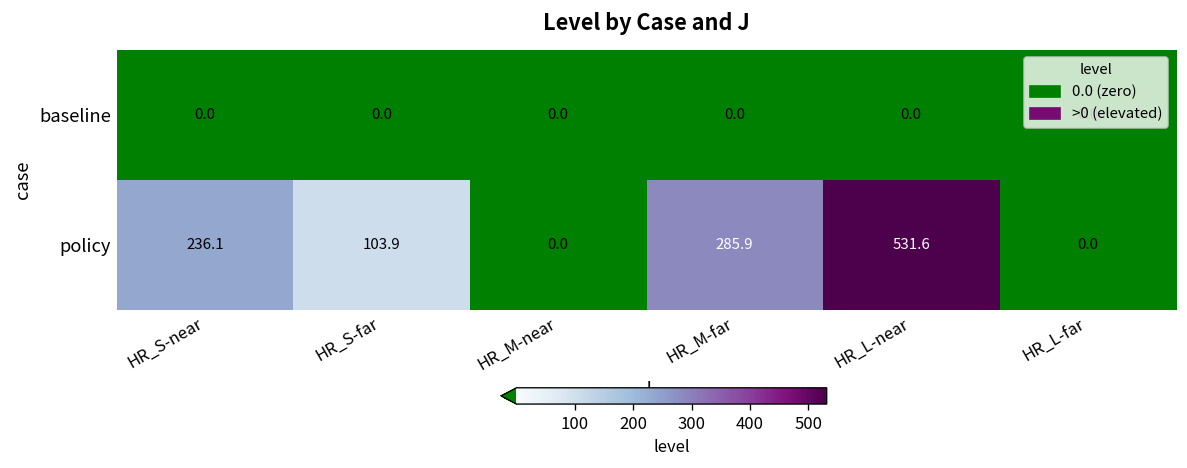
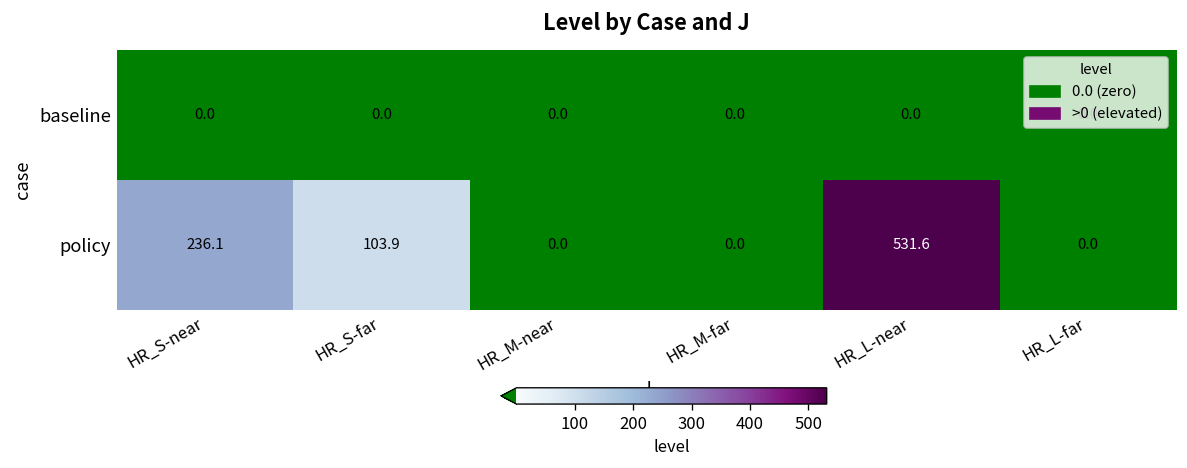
policy, HR_M-far: 285.9 -> 0.0
